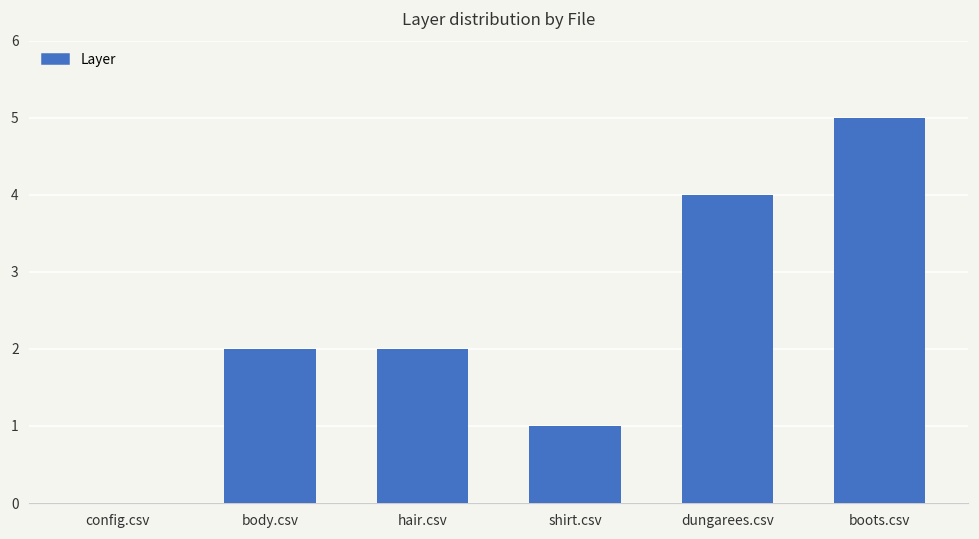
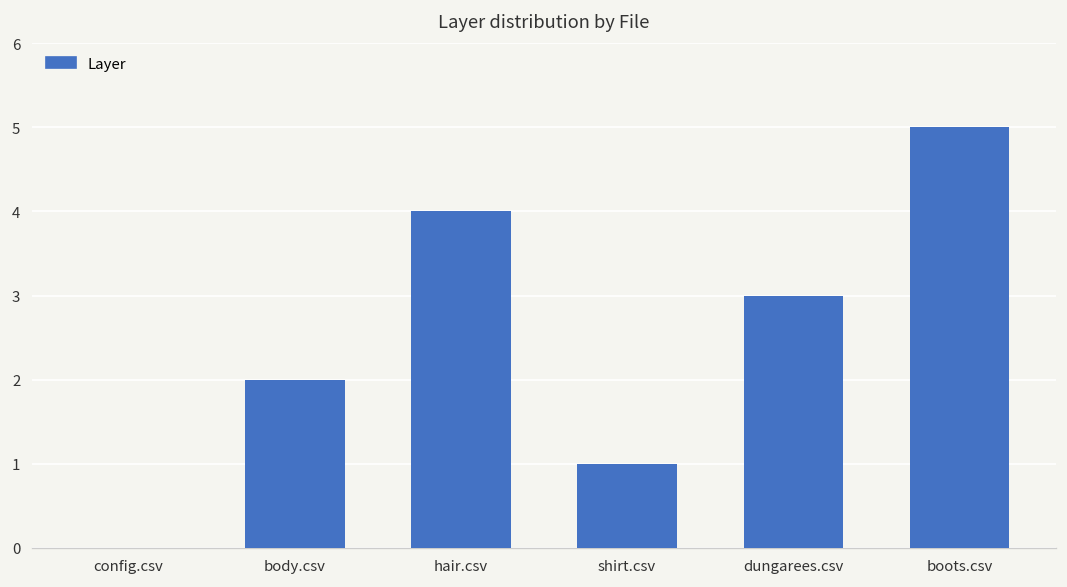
hair.csv: 2 -> 4
dungarees.csv: 4 -> 3
